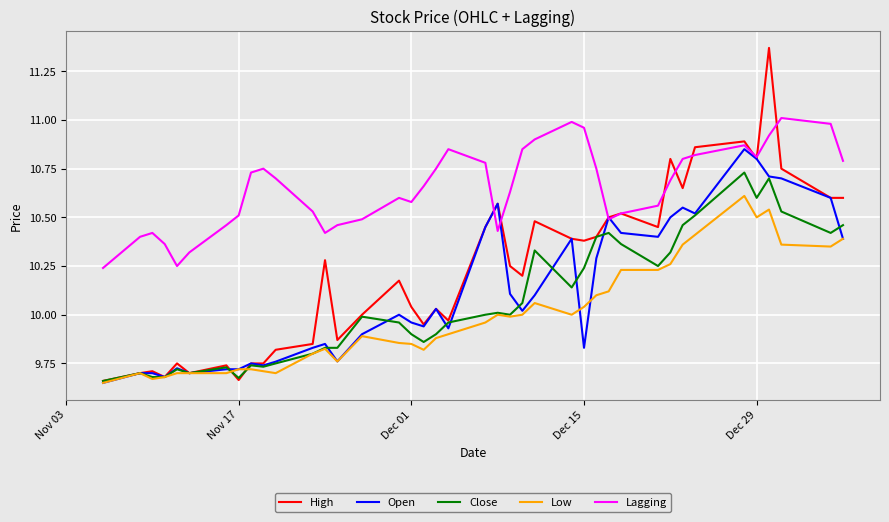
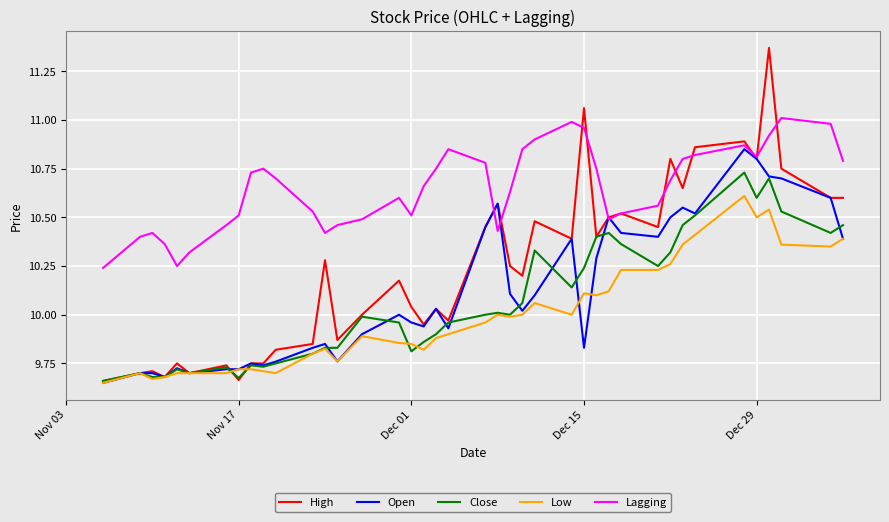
Close, Dec 01: 9.90 -> 9.81
Lagging, Dec 01: 10.58 -> 10.51
High, Dec 15: 10.38 -> 11.06
Low, Dec 15: 10.04 -> 10.11
